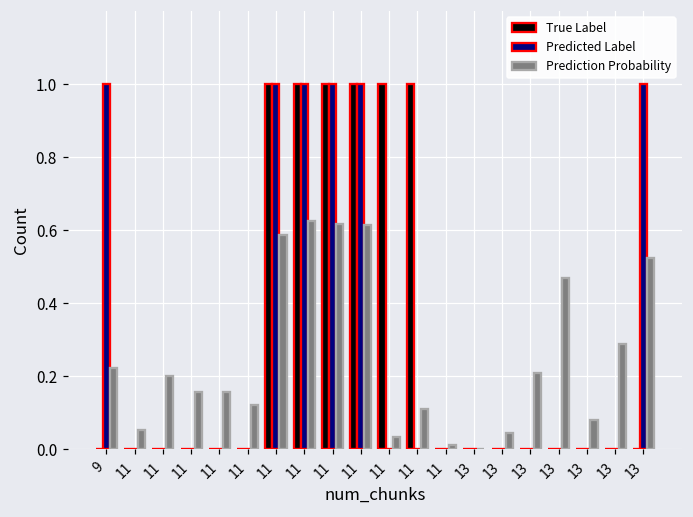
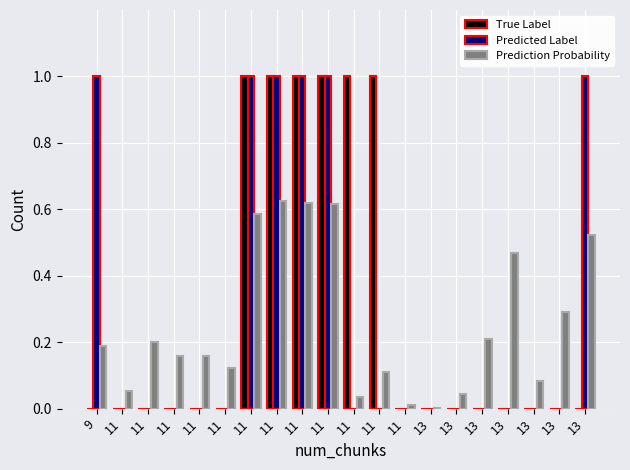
Prediction Probability, 9: 0.22 -> 0.19
